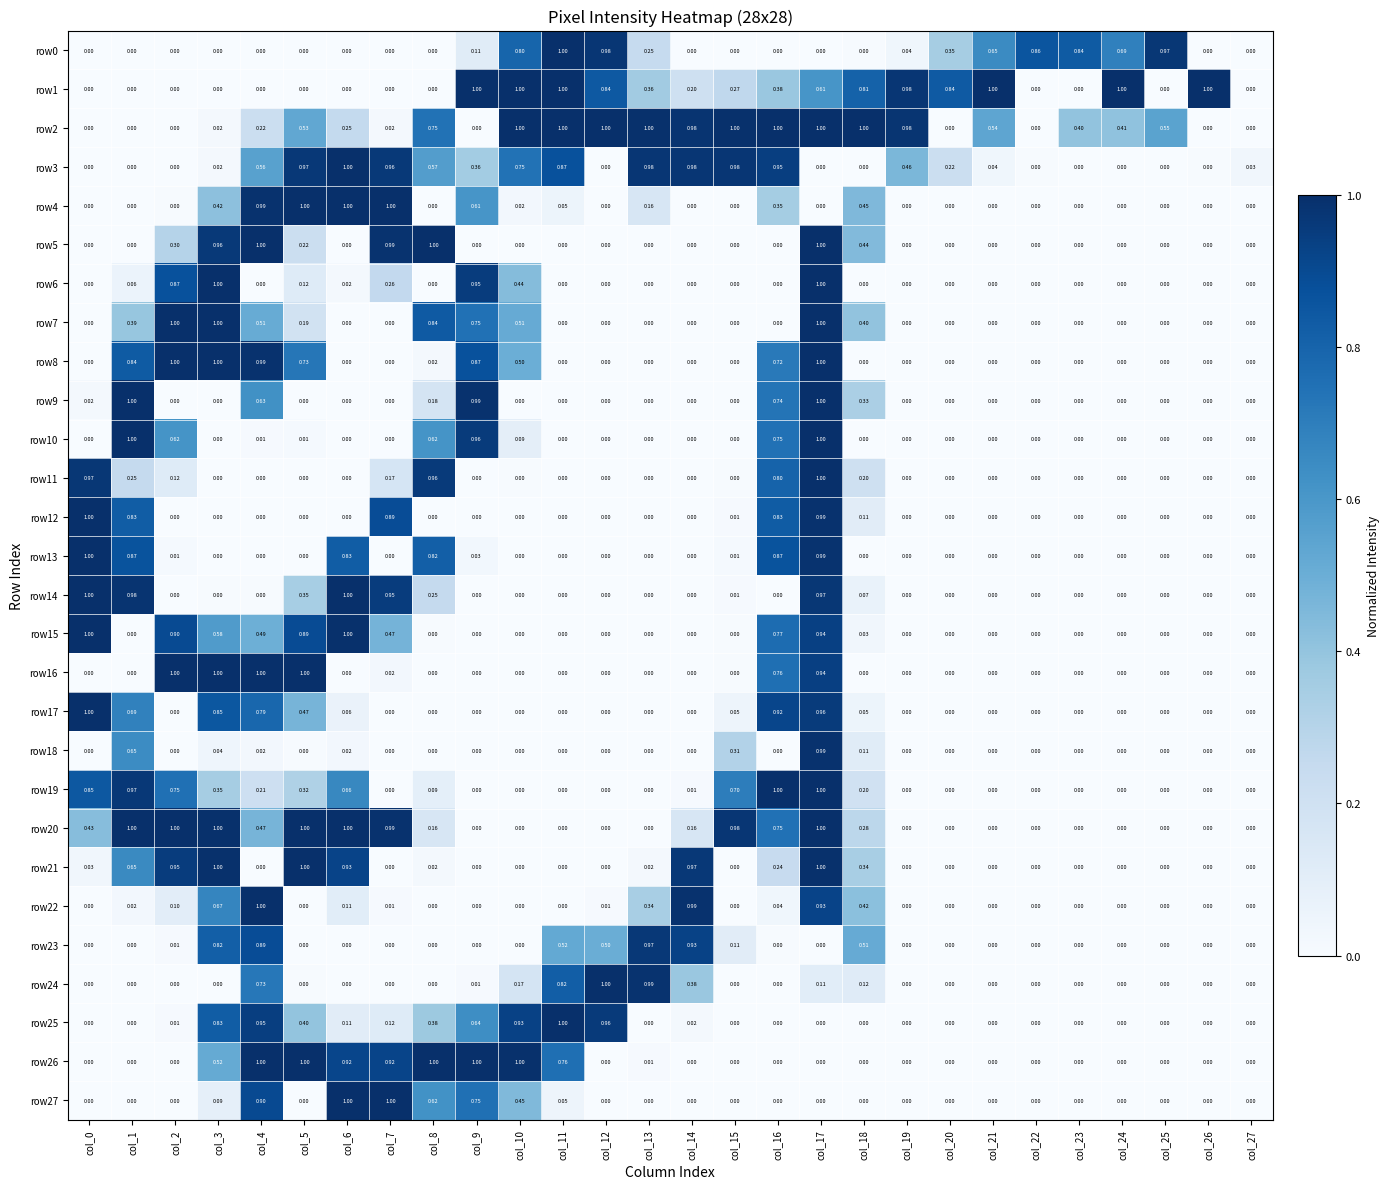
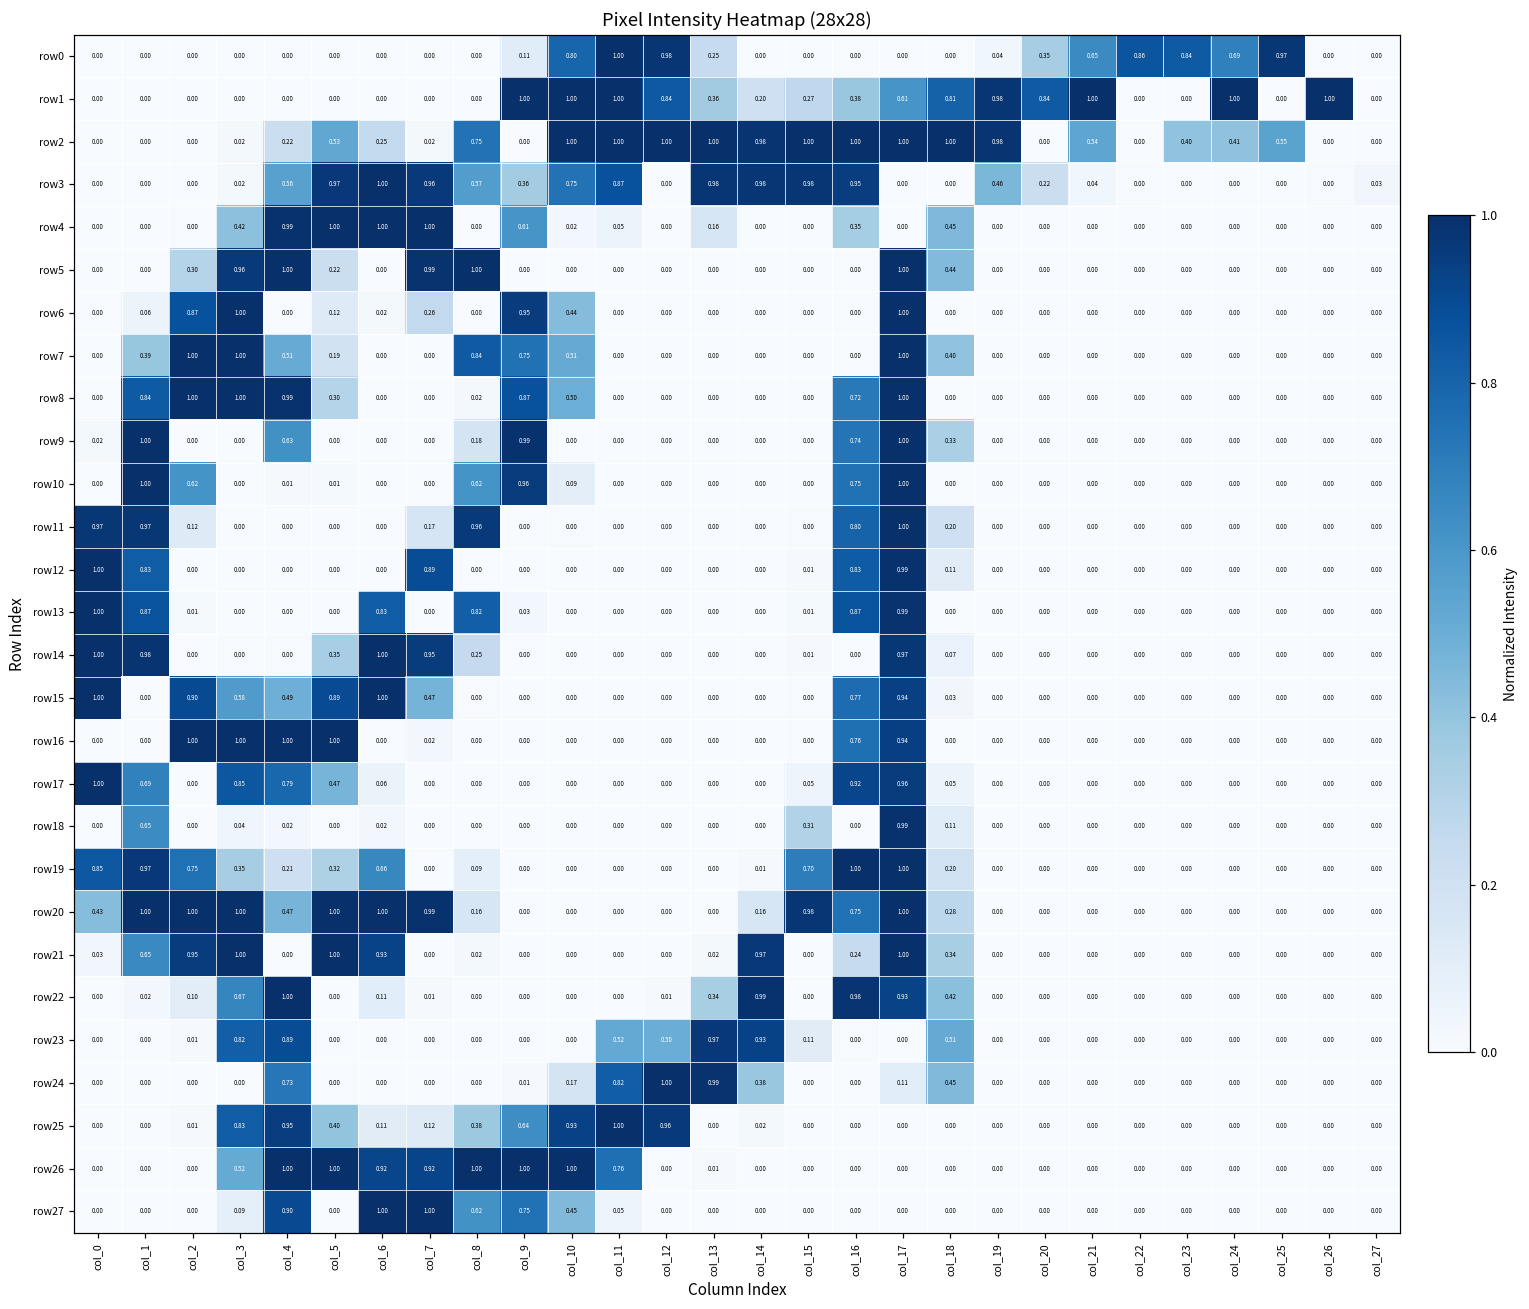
row8, col_5: 0.73 -> 0.30
row11, col_1: 0.25 -> 0.97
row22, col_16: 0.04 -> 0.98
row24, col_18: 0.12 -> 0.45
